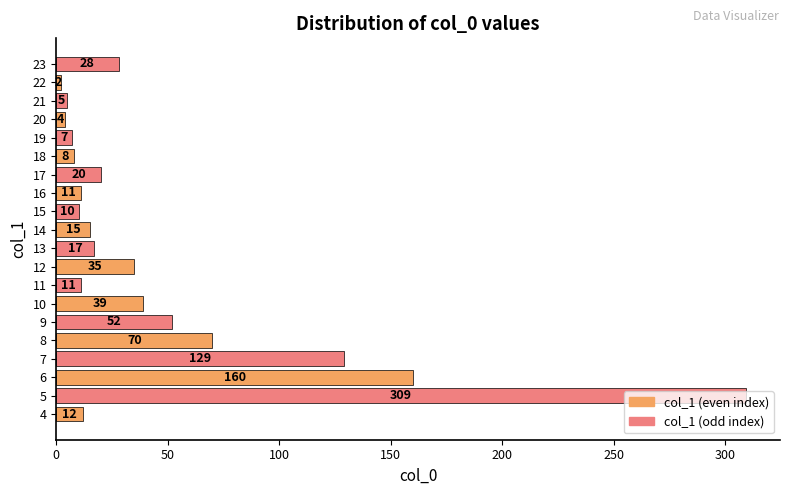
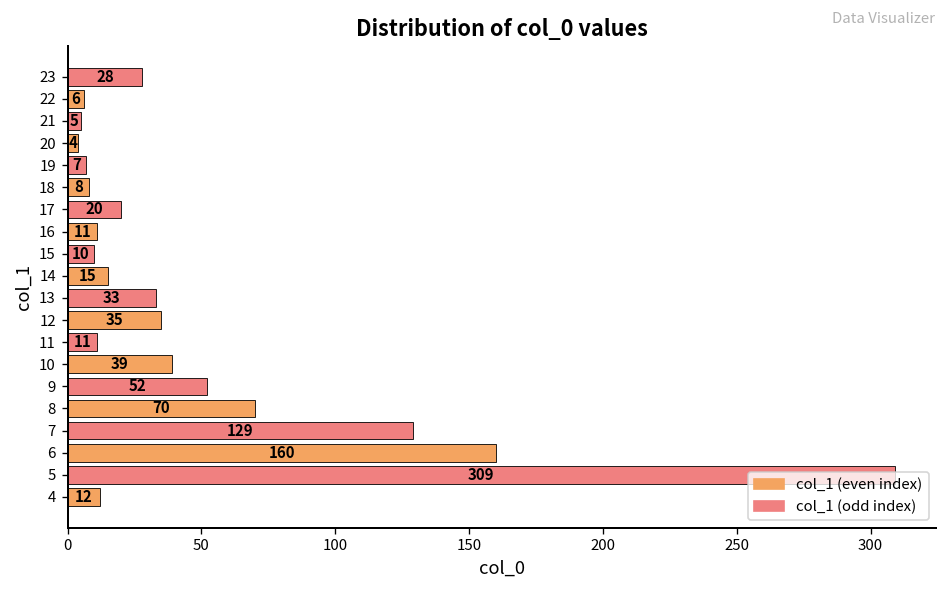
22: 2 -> 6
13: 17 -> 33
